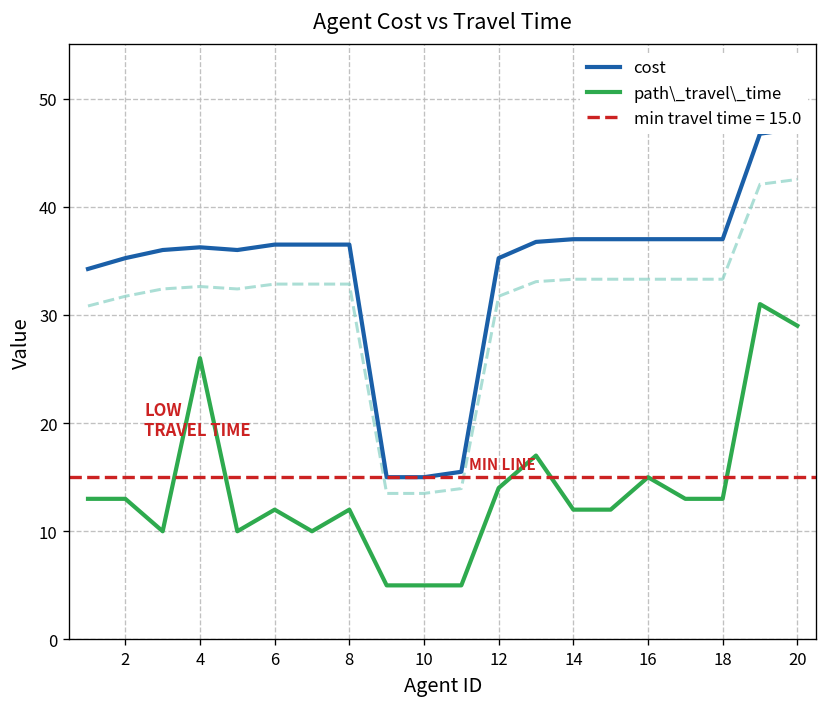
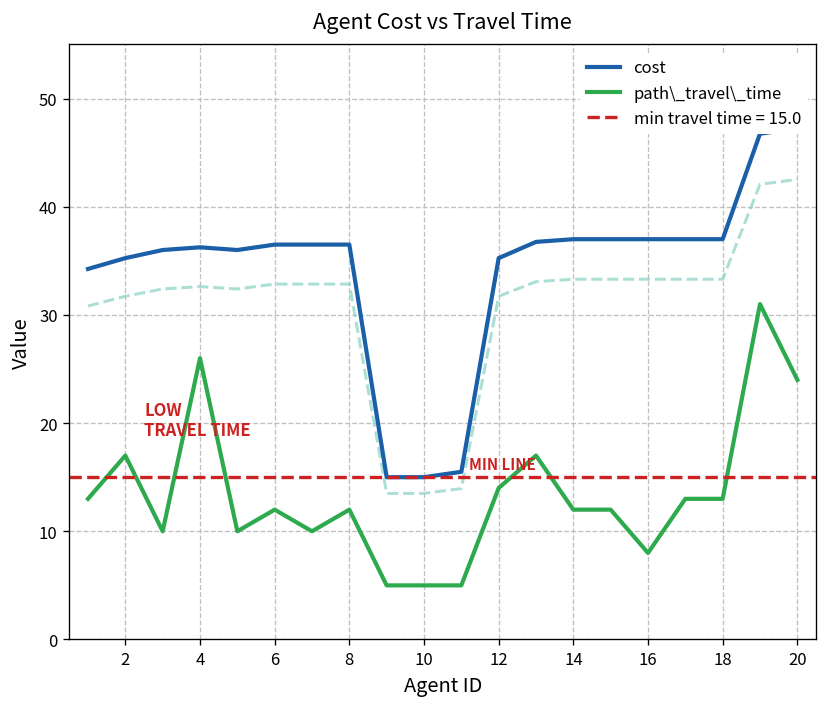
path\_travel\_time, 2: 13 -> 17
path\_travel\_time, 16: 15 -> 8
path\_travel\_time, 20: 29 -> 24
